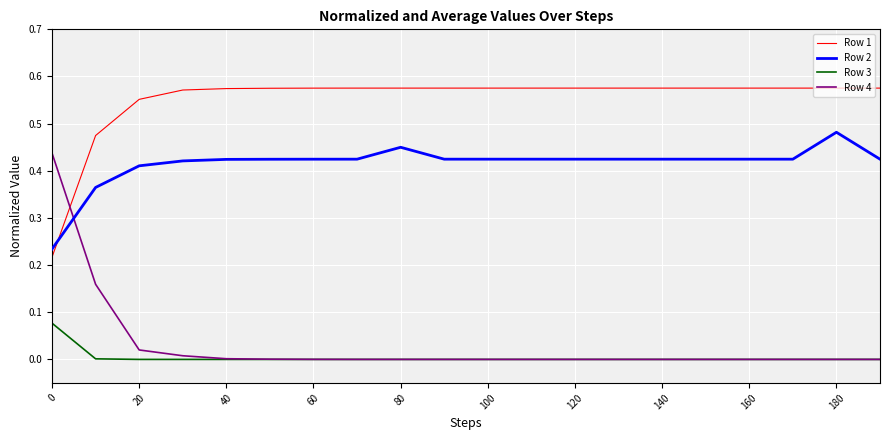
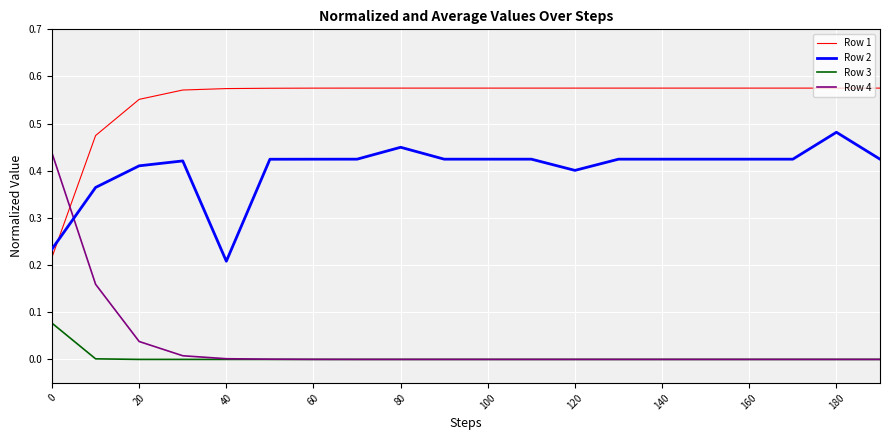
Row 4, 20: 0.02 -> 0.04
Row 2, 40: 0.42 -> 0.21
Row 2, 120: 0.42 -> 0.40
